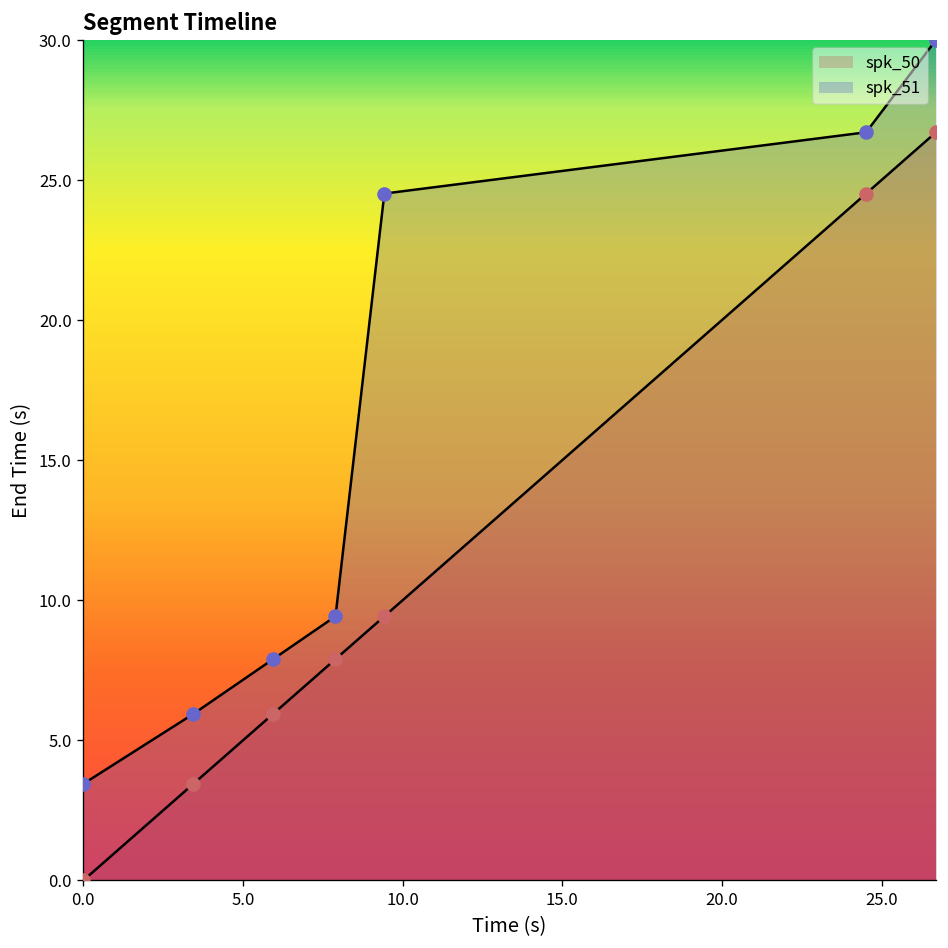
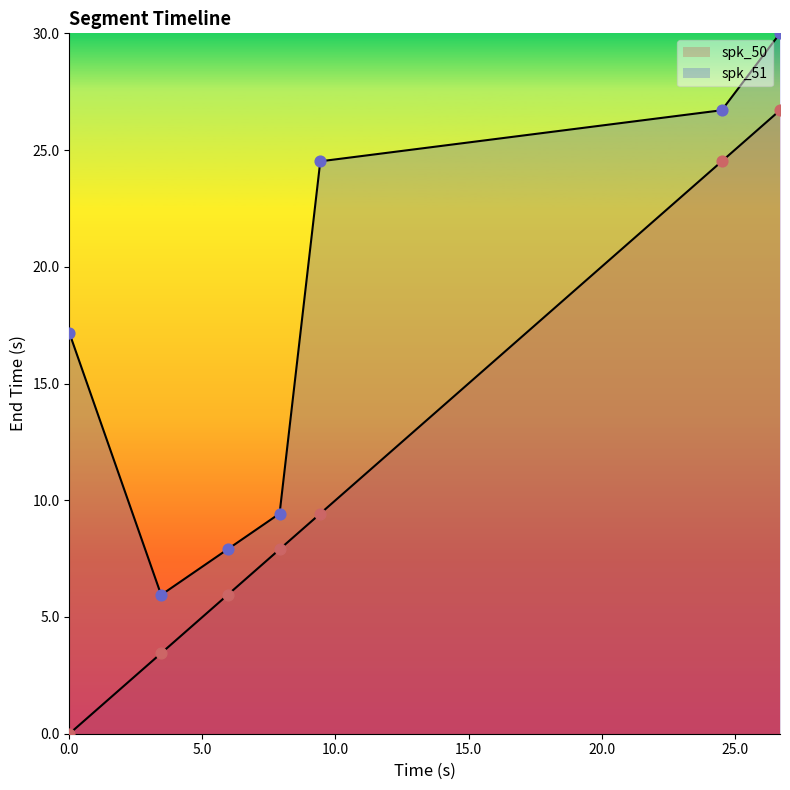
spk_51, 0.0: 3.4 -> 17.2
